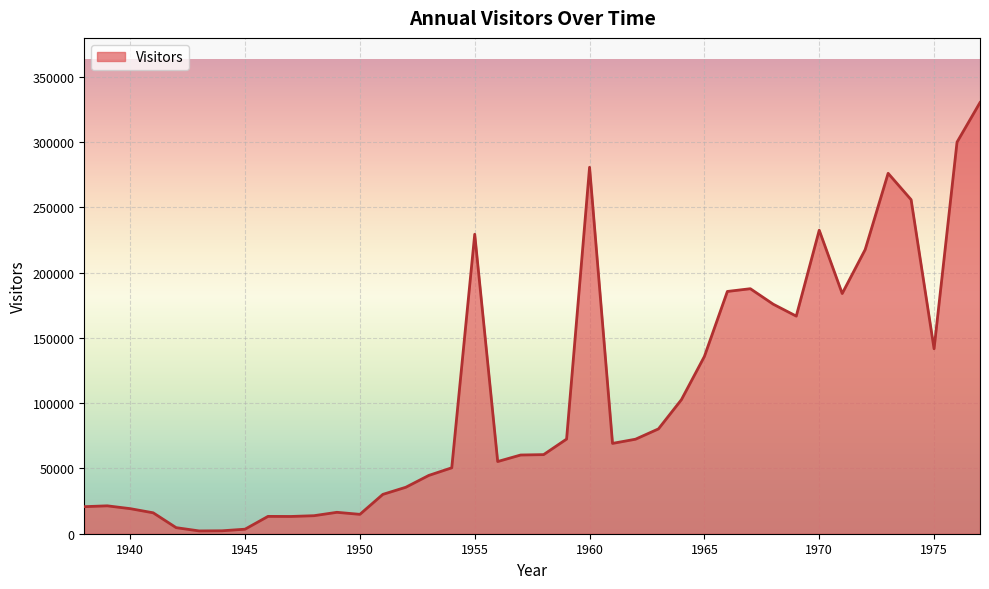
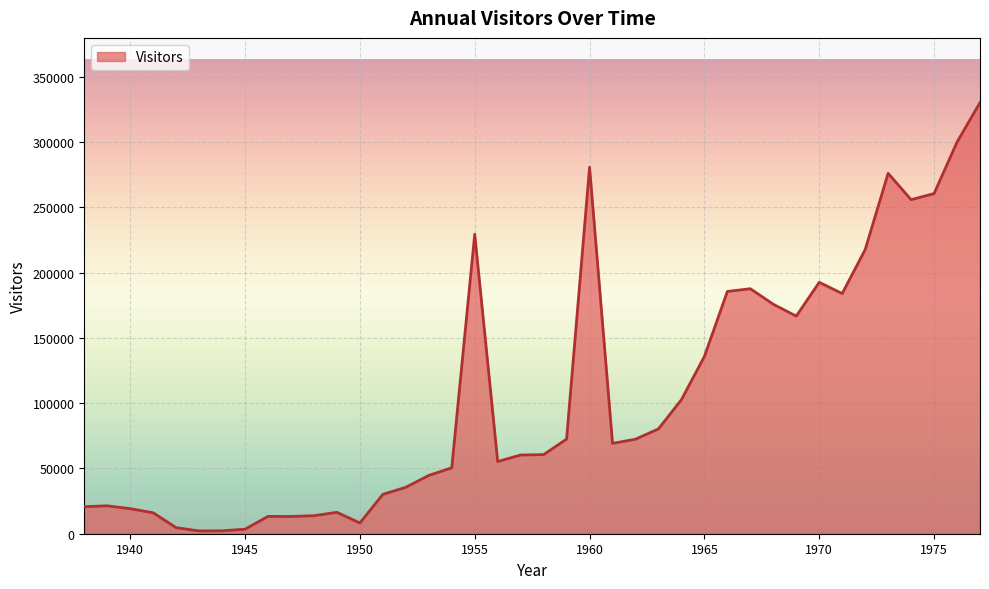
1950: 15000 -> 8000
1970: 232000 -> 193000
1975: 142000 -> 261000
